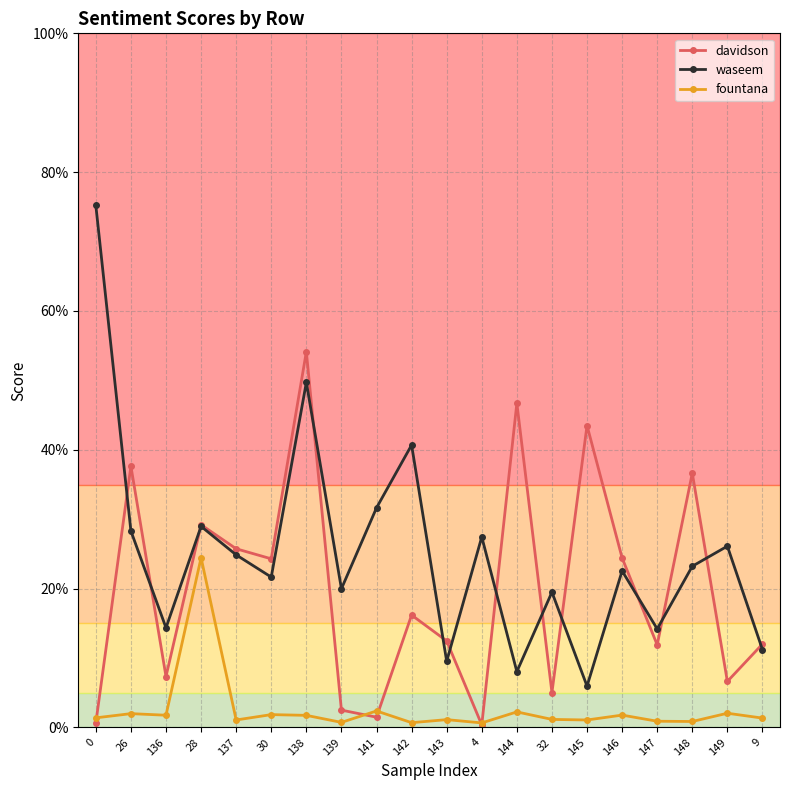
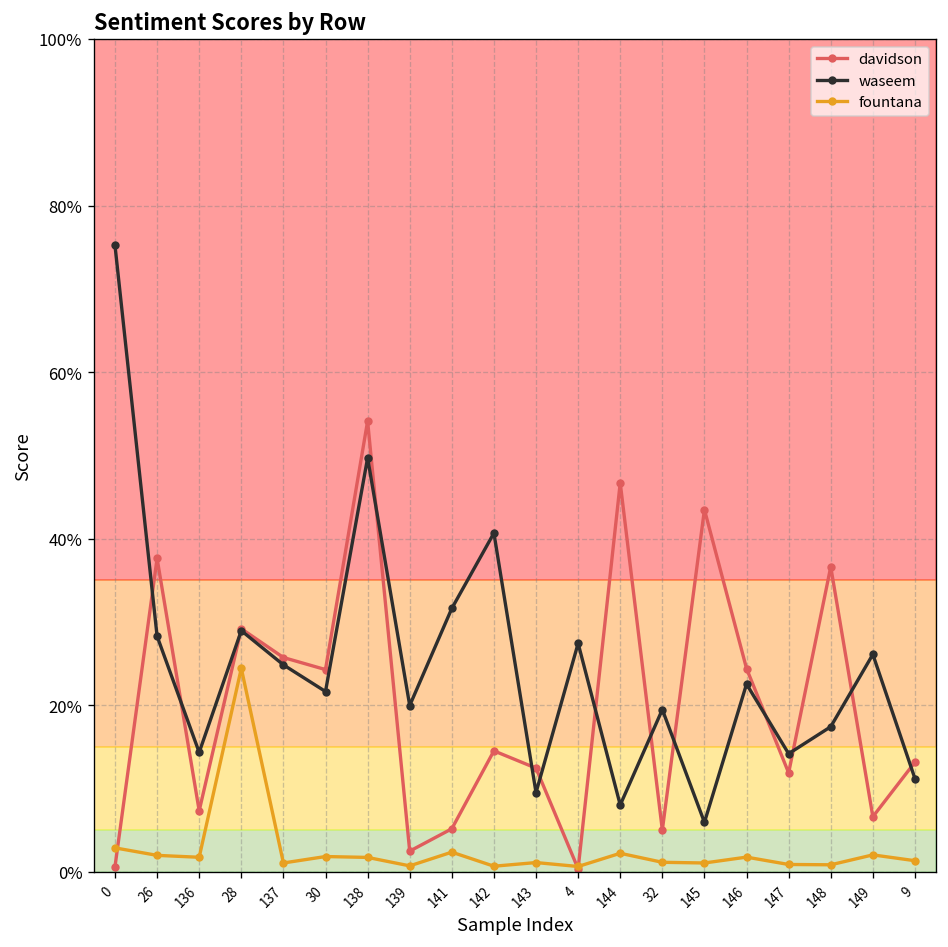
fountana, 0: 1% -> 3%
davidson, 141: 1% -> 5%
davidson, 142: 16% -> 15%
waseem, 148: 23% -> 17%
davidson, 9: 12% -> 13%
